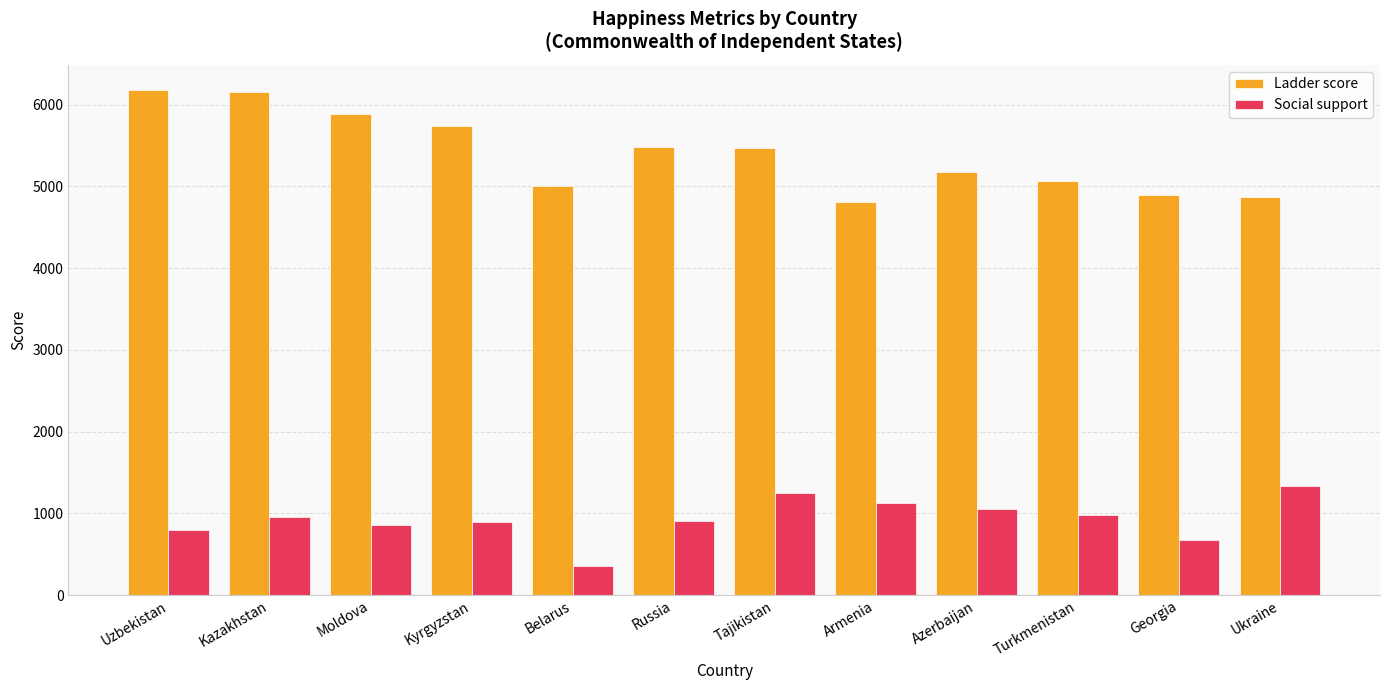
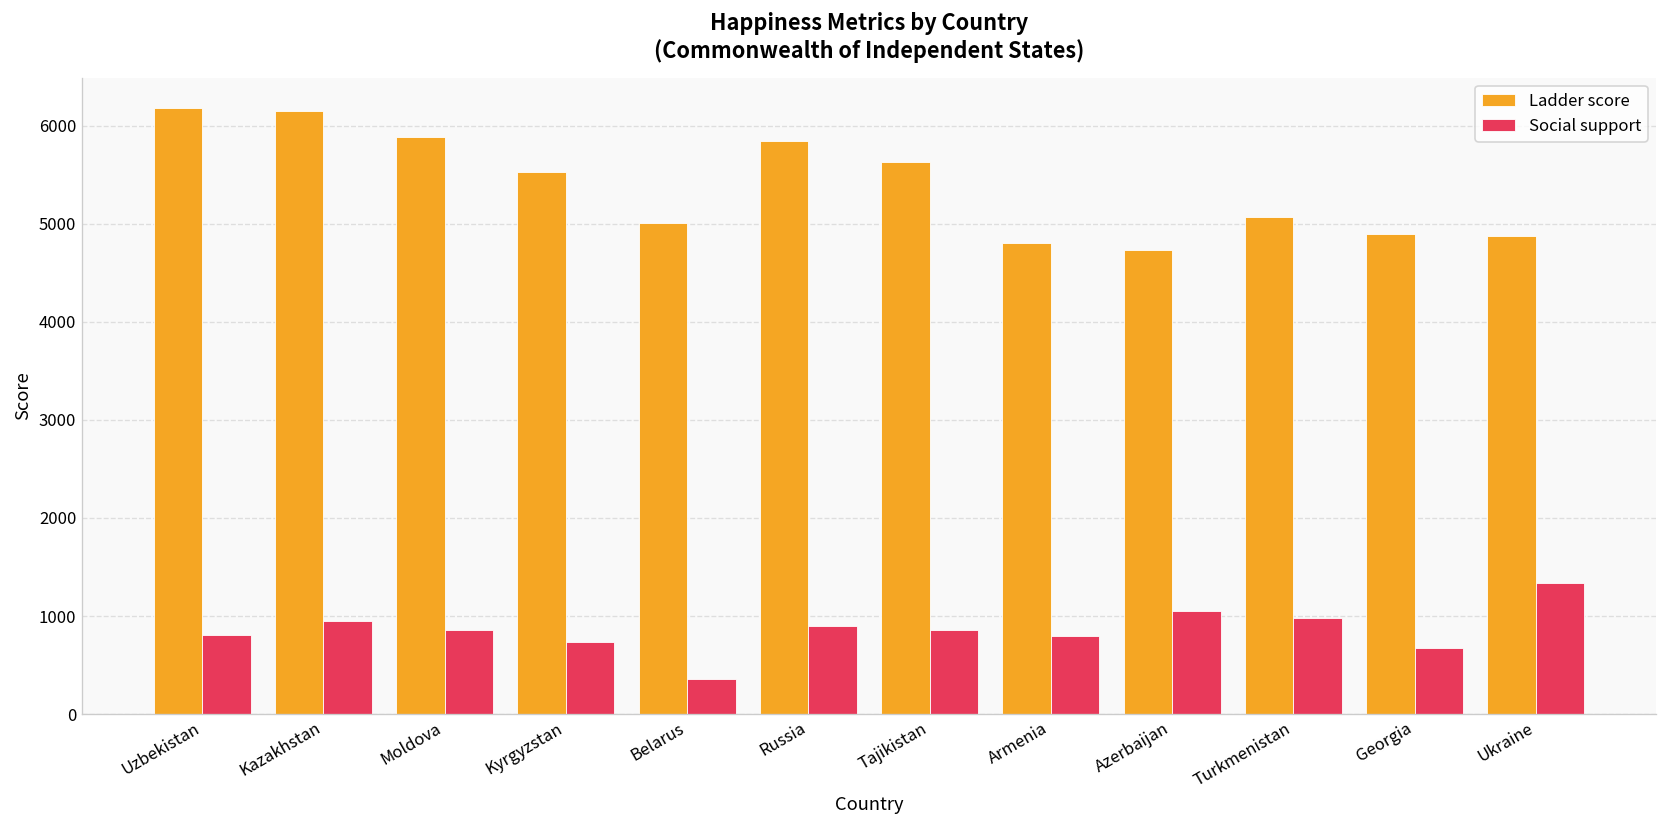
Ladder score, Kyrgyzstan: 5700 -> 5500
Social support, Kyrgyzstan: 900 -> 700
Ladder score, Russia: 5500 -> 5800
Ladder score, Tajikistan: 5500 -> 5600
Social support, Tajikistan: 1300 -> 900
Social support, Armenia: 1100 -> 800
Ladder score, Azerbaijan: 5200 -> 4700
